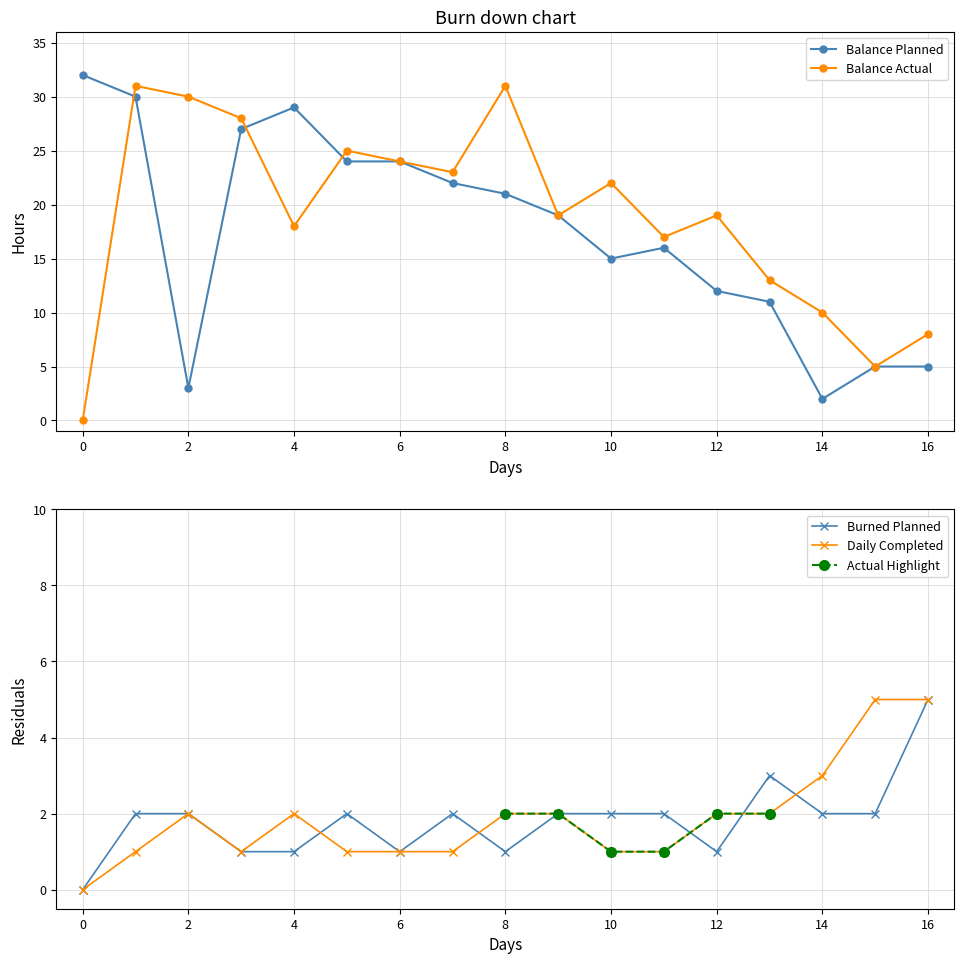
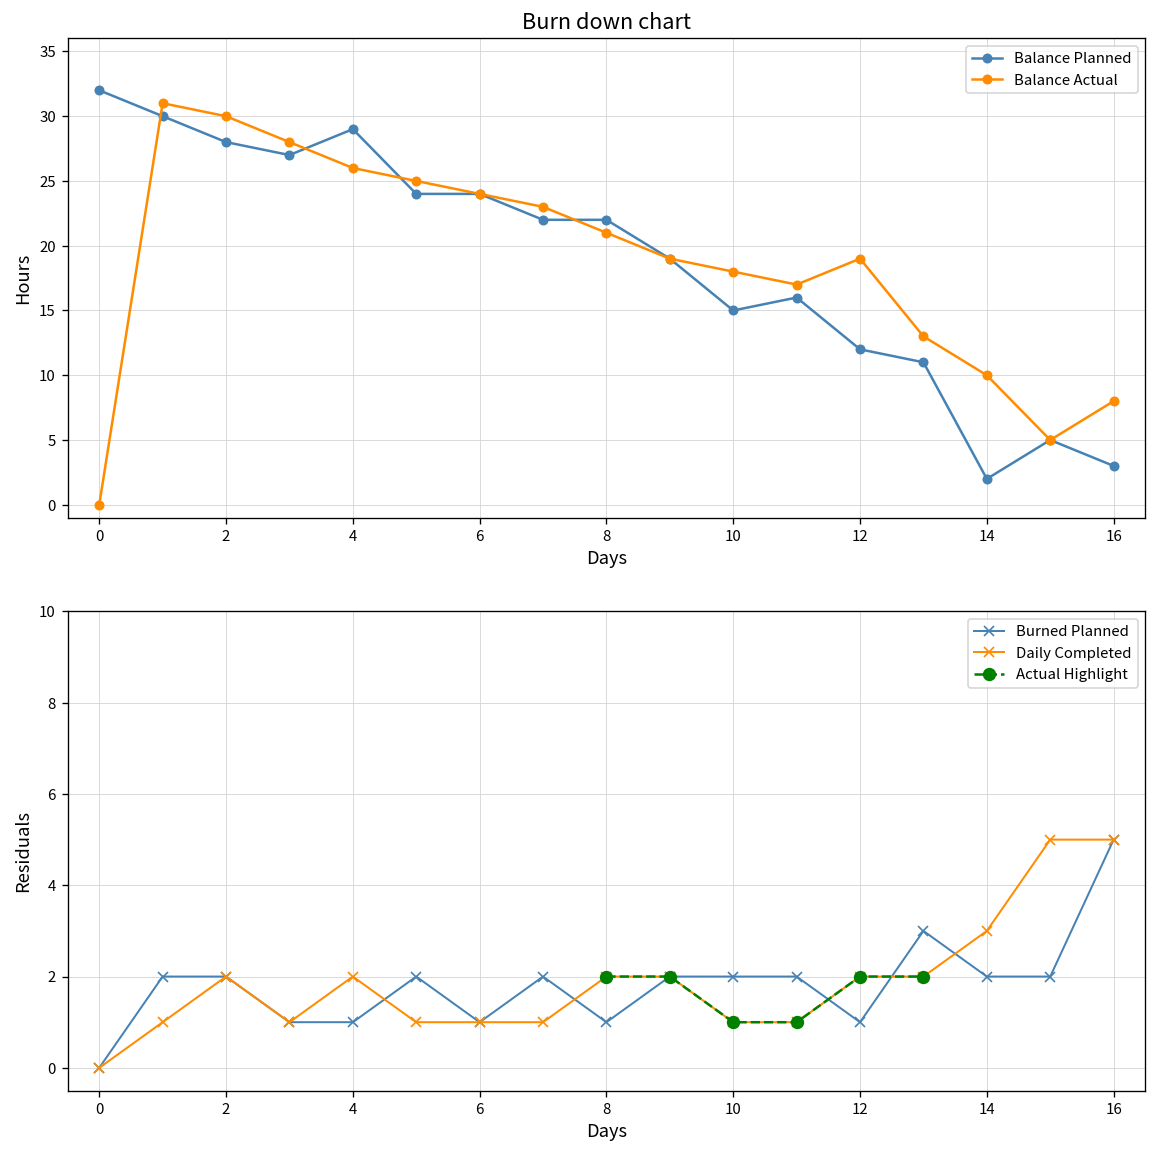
Burn down chart, Balance Planned, 2: 3 -> 28
Burn down chart, Balance Actual, 4: 18 -> 26
Burn down chart, Balance Planned, 8: 21 -> 22
Burn down chart, Balance Actual, 8: 31 -> 21
Burn down chart, Balance Actual, 10: 22 -> 18
Burn down chart, Balance Planned, 16: 5 -> 3
